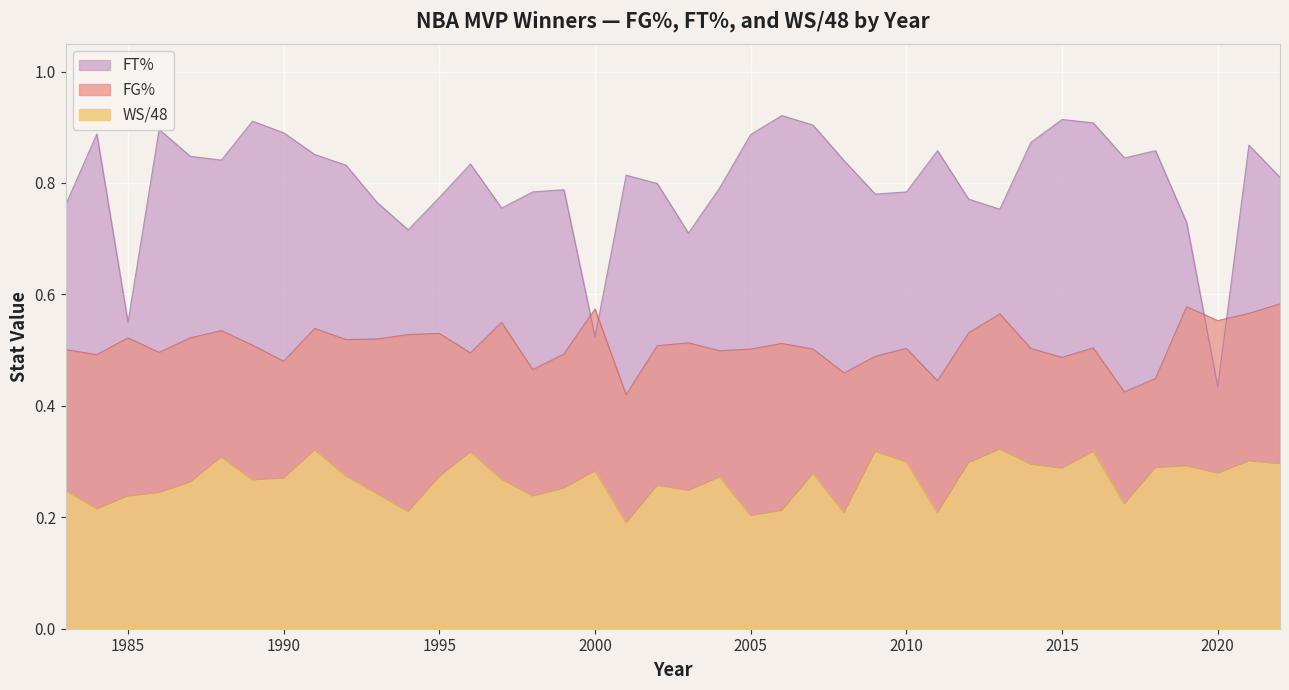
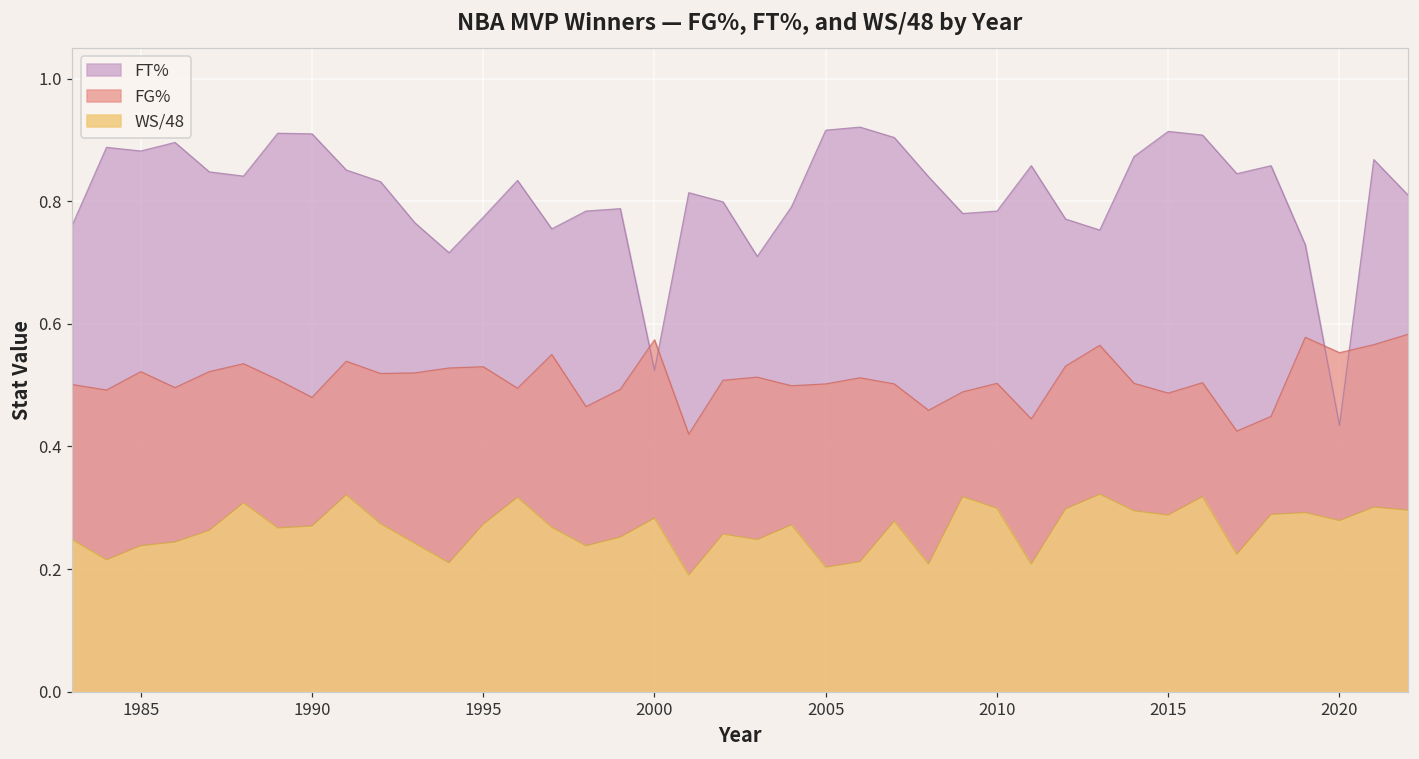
FT%, 1985: 0.55 -> 0.88
FT%, 1990: 0.89 -> 0.91
FT%, 2005: 0.89 -> 0.92
